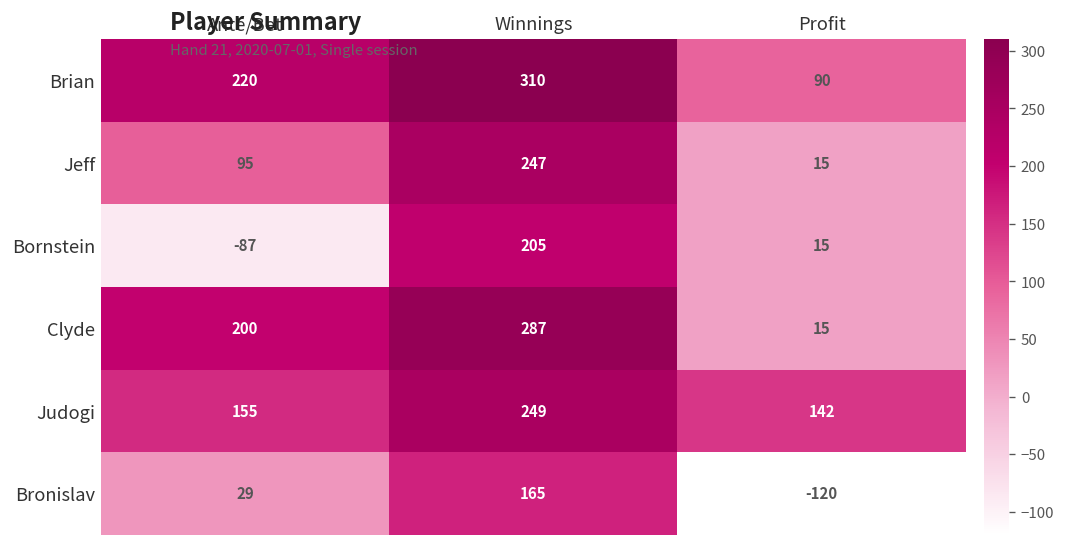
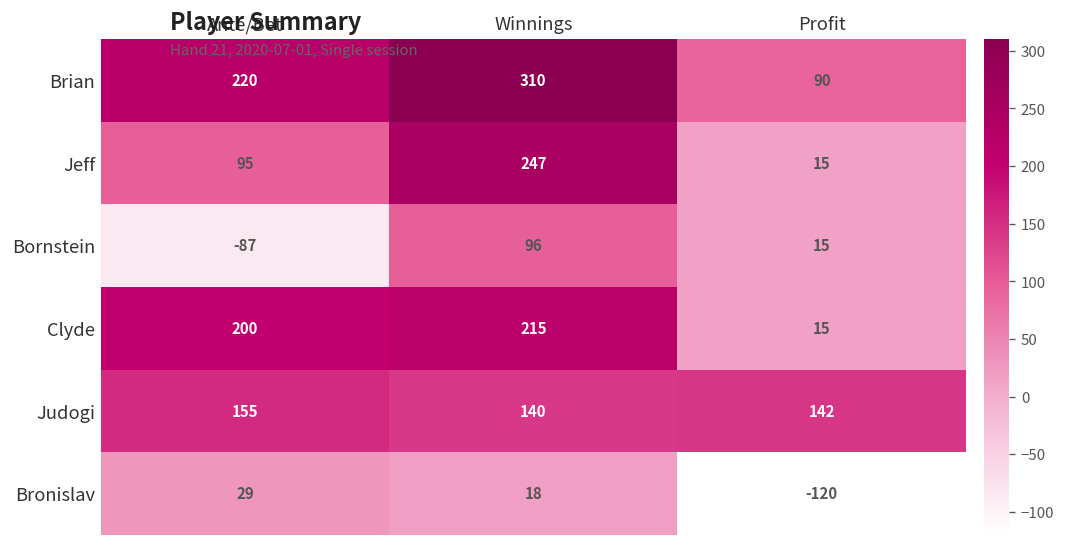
Bornstein, Winnings: 205 -> 96
Clyde, Winnings: 287 -> 215
Judogi, Winnings: 249 -> 140
Bronislav, Winnings: 165 -> 18
